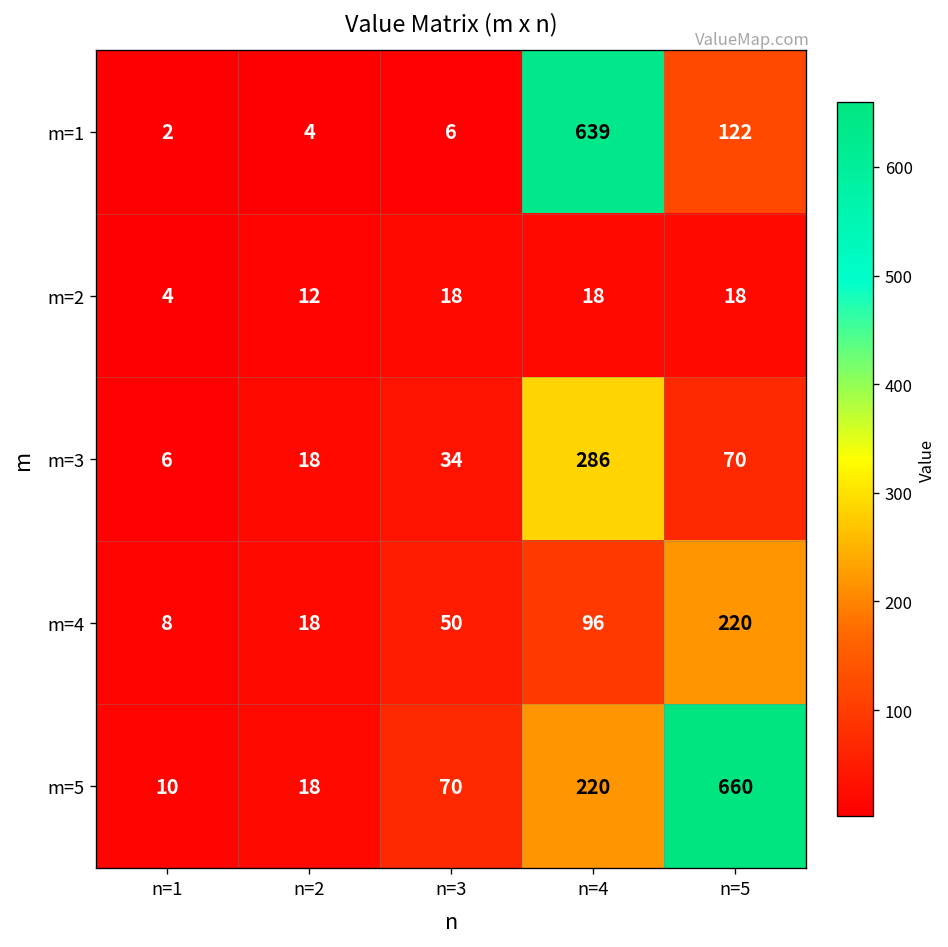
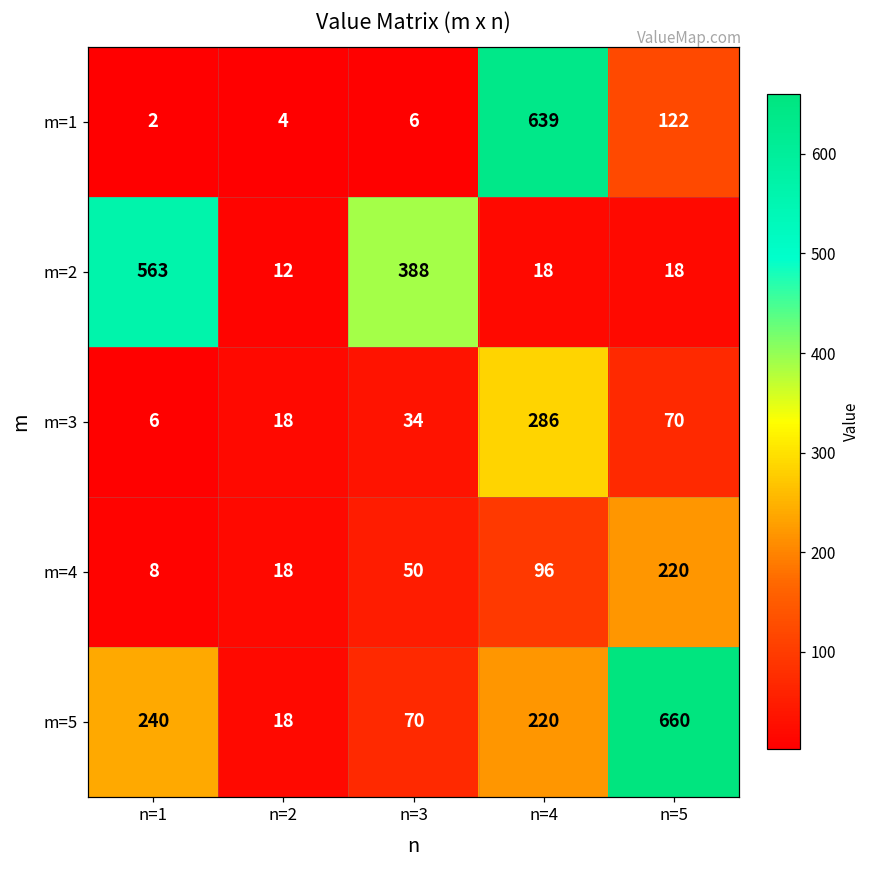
m=2, n=1: 4 -> 563
m=2, n=3: 18 -> 388
m=5, n=1: 10 -> 240
